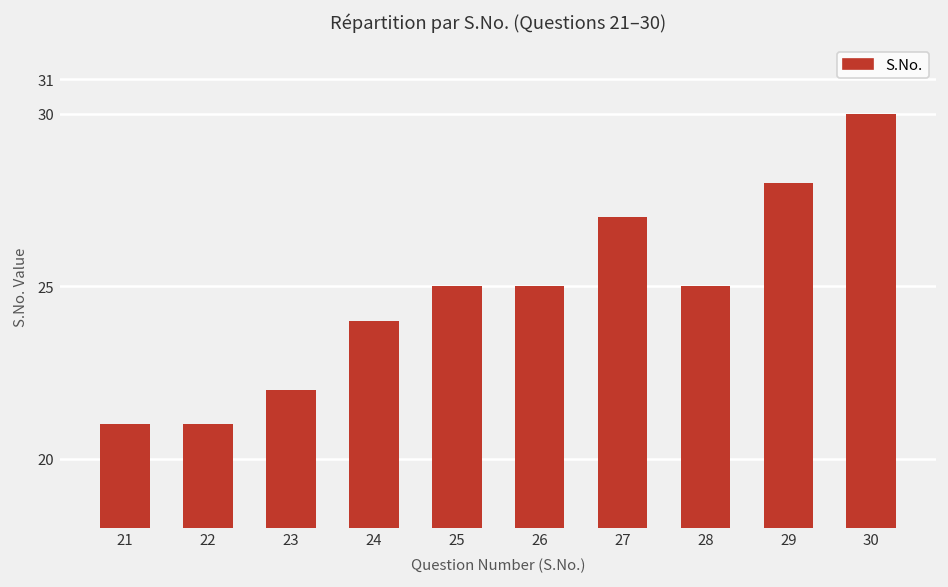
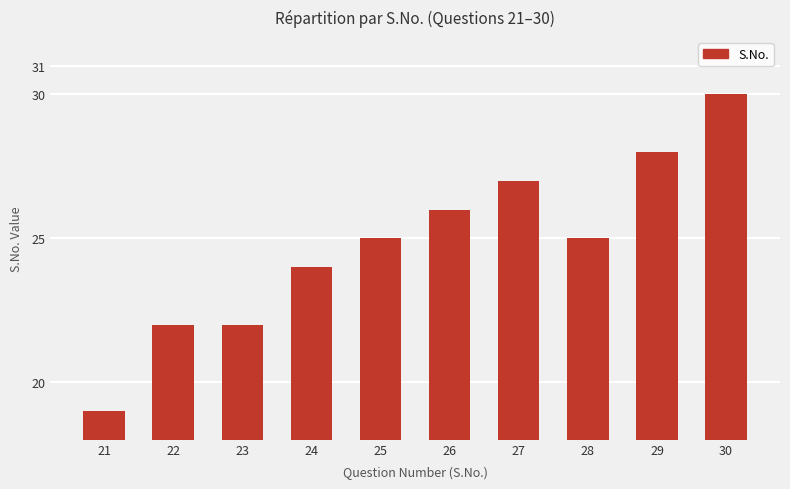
21: 21 -> 19
22: 21 -> 22
26: 25 -> 26
